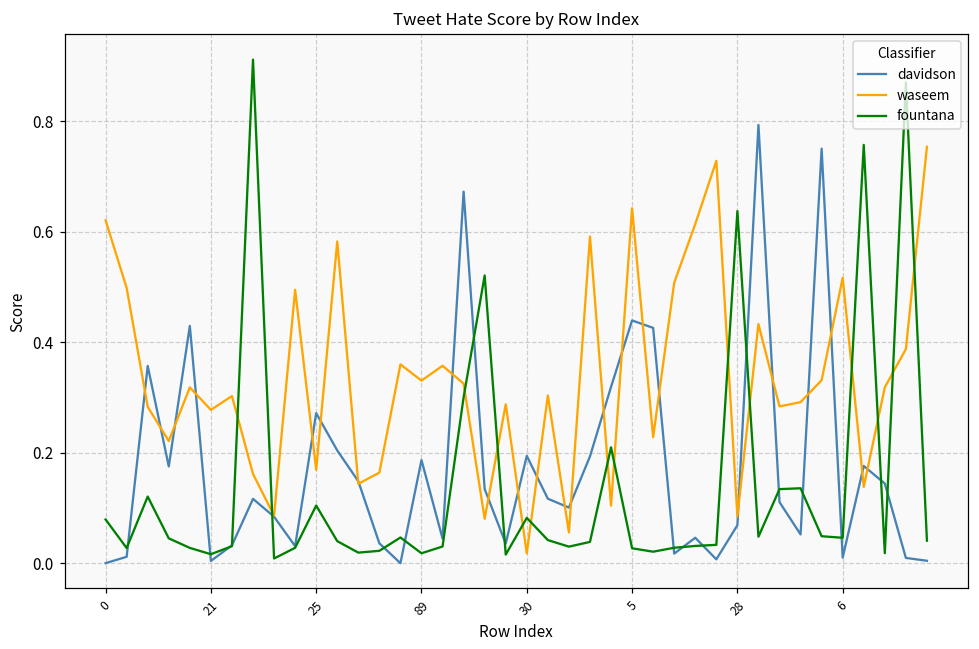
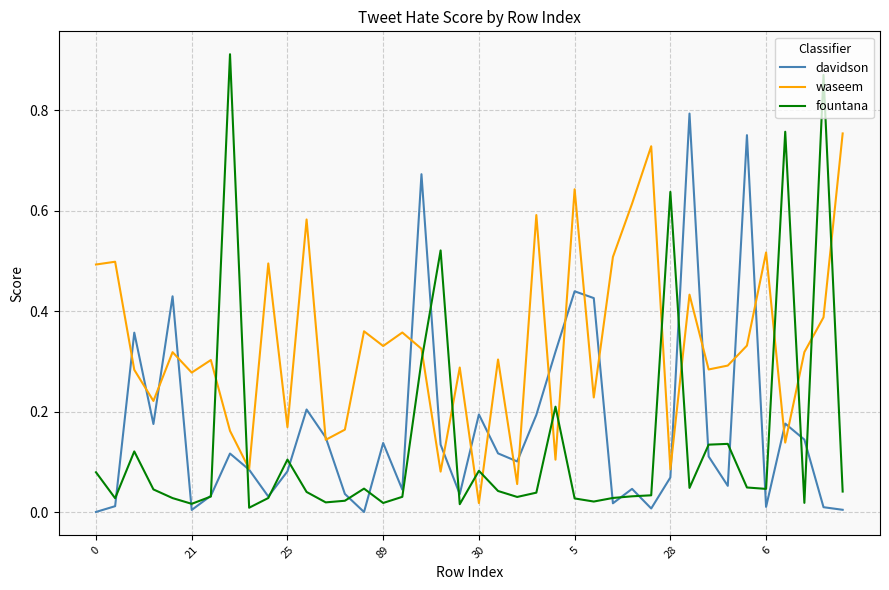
waseem, 0: 0.62 -> 0.49
davidson, 25: 0.27 -> 0.08
davidson, 89: 0.19 -> 0.14
